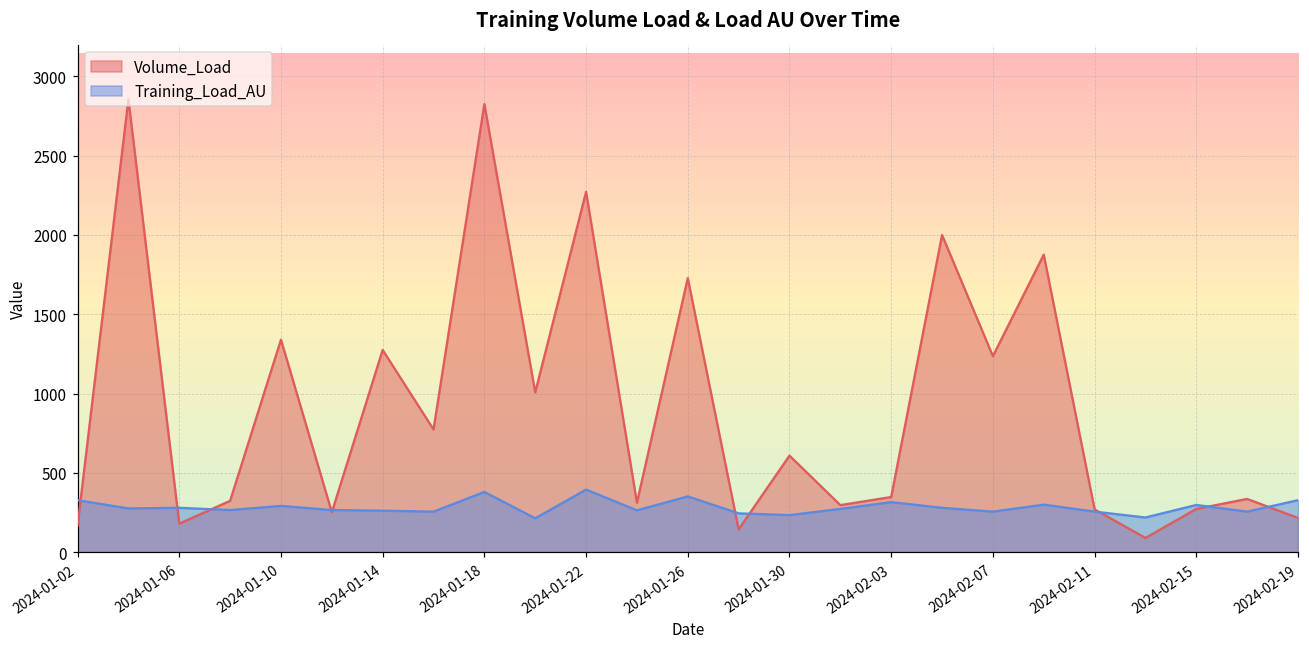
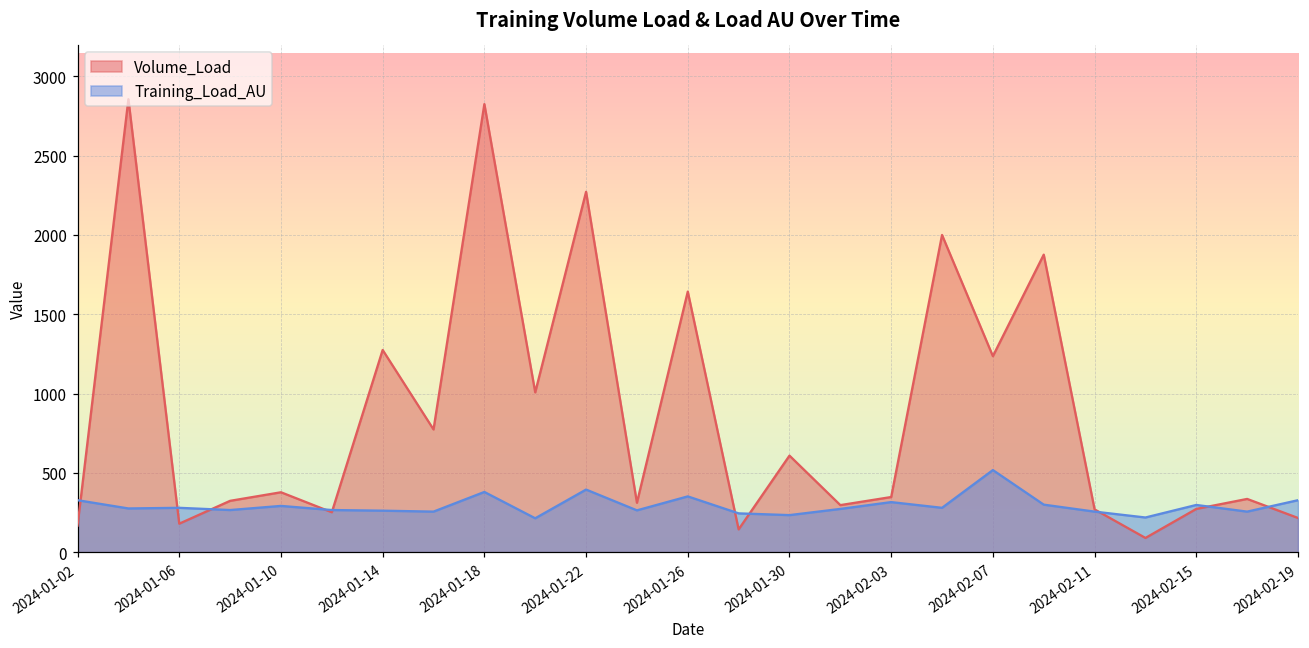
Volume_Load, 2024-01-10: 1340 -> 380
Volume_Load, 2024-01-26: 1730 -> 1640
Training_Load_AU, 2024-02-07: 260 -> 520
